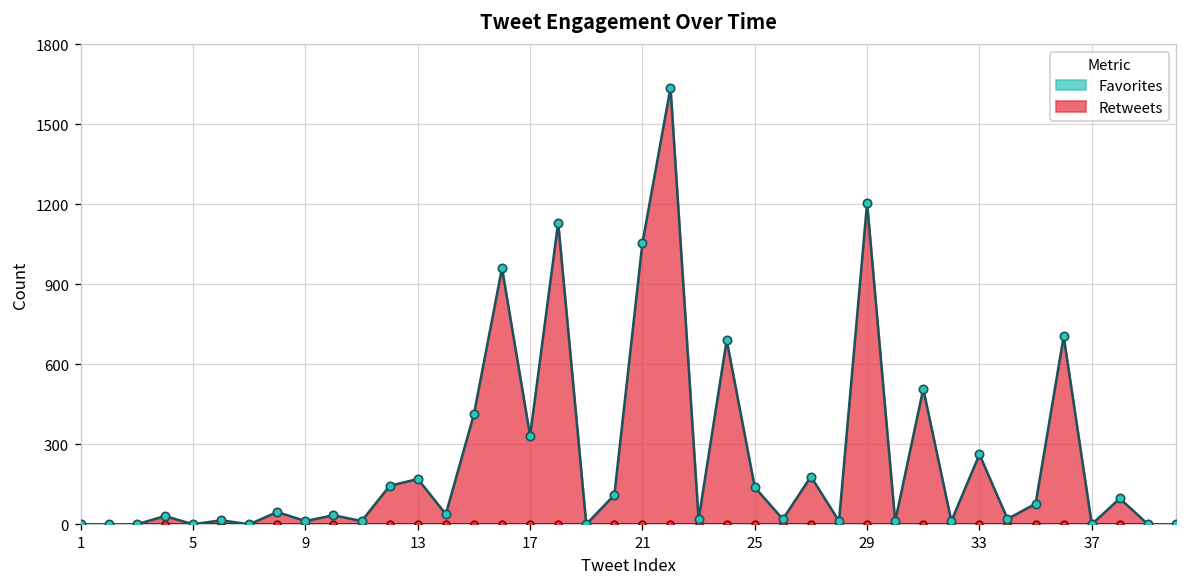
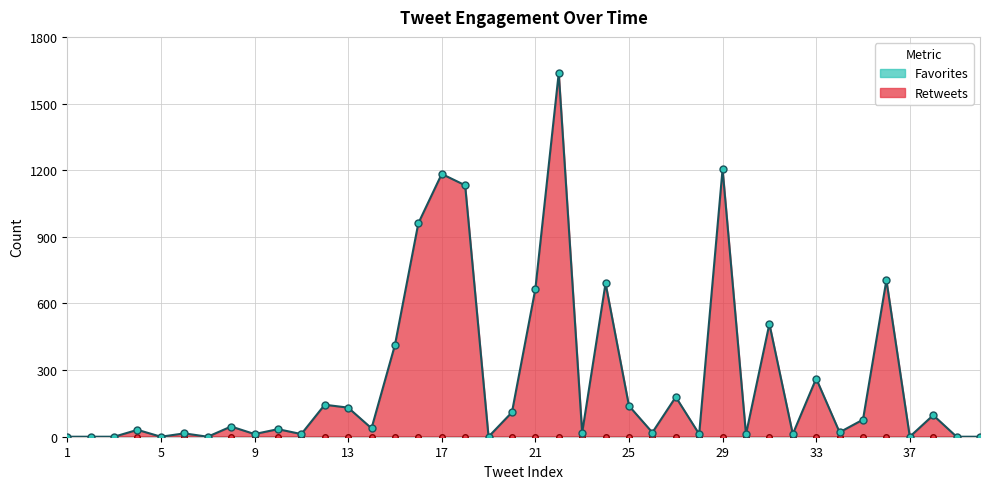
Retweets, 13: 170 -> 130
Retweets, 17: 330 -> 1180
Retweets, 21: 1060 -> 670
